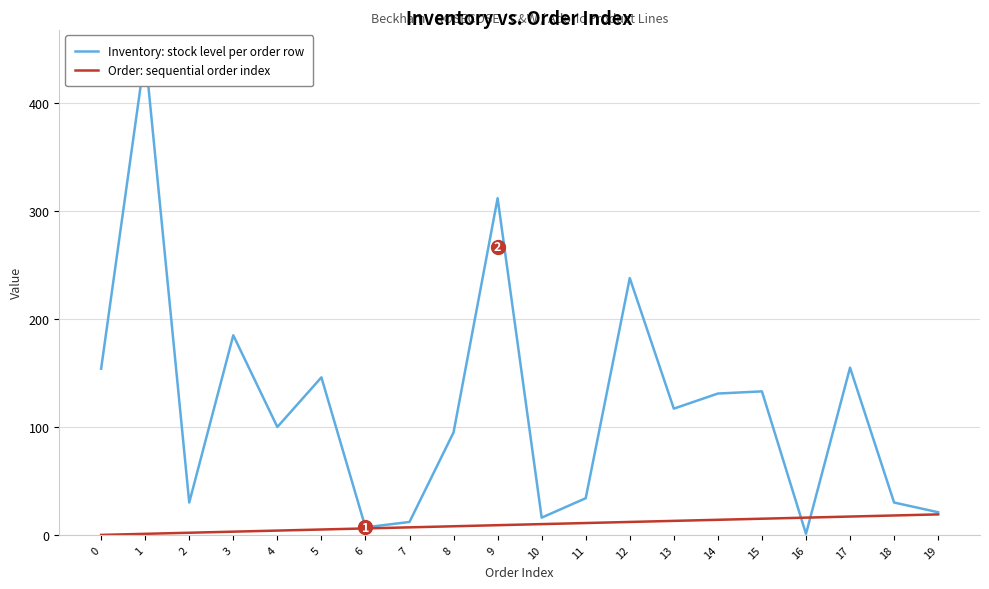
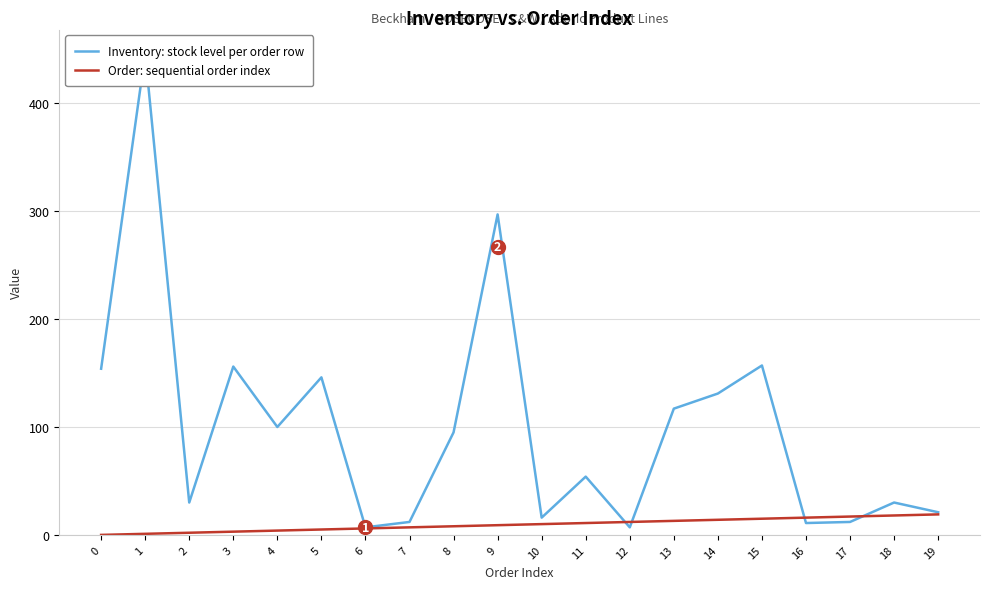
Inventory: stock level per order row, 3: 185 -> 156
Inventory: stock level per order row, 9: 312 -> 297
Inventory: stock level per order row, 11: 34 -> 54
Inventory: stock level per order row, 12: 238 -> 7
Inventory: stock level per order row, 15: 133 -> 157
Inventory: stock level per order row, 16: 1 -> 11
Inventory: stock level per order row, 17: 155 -> 12
